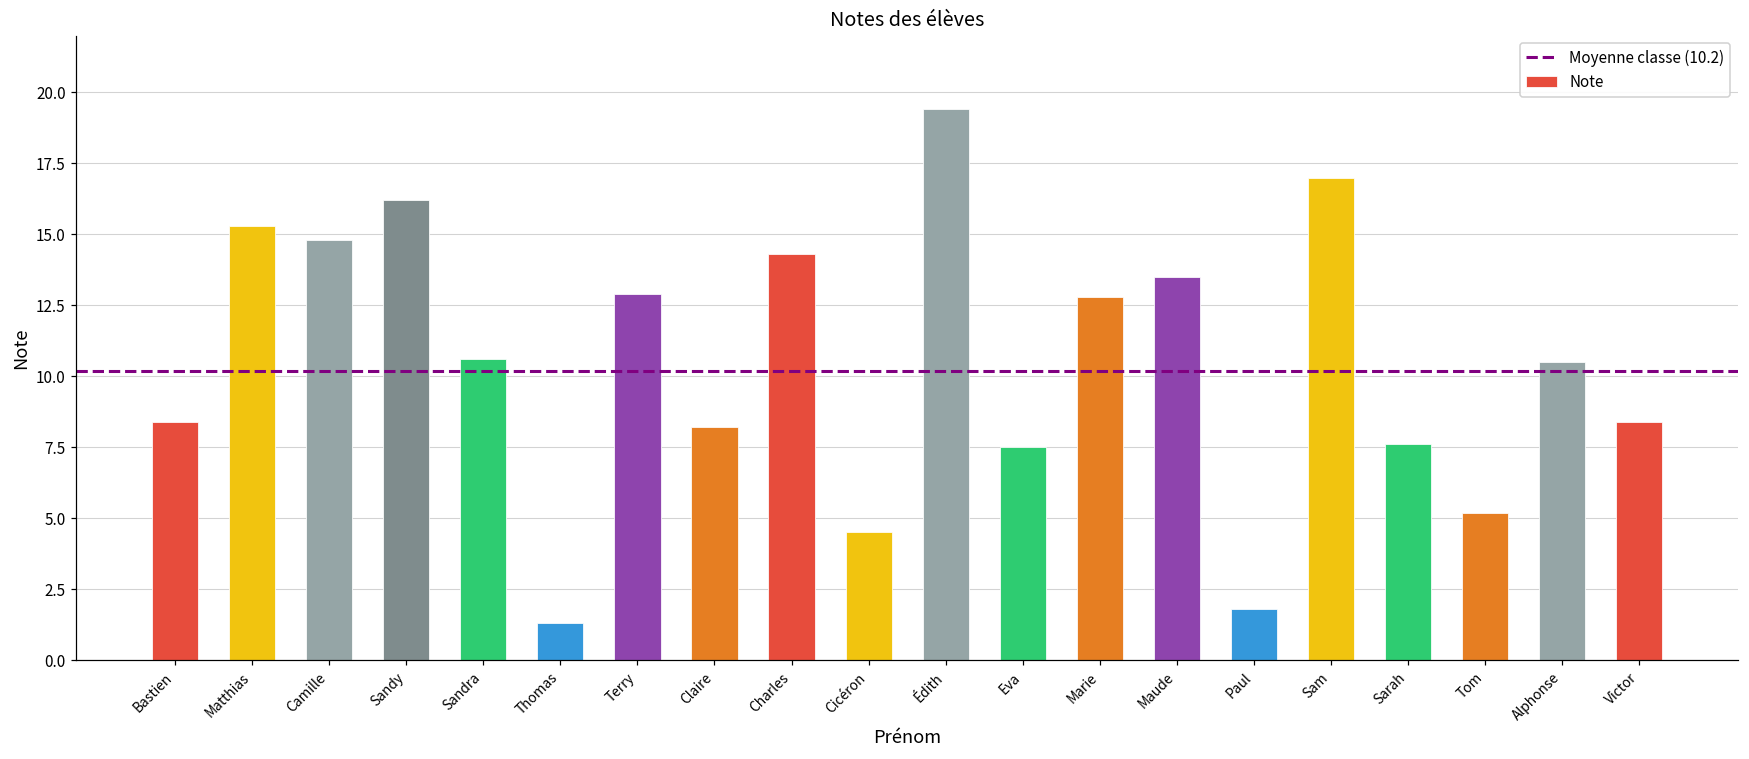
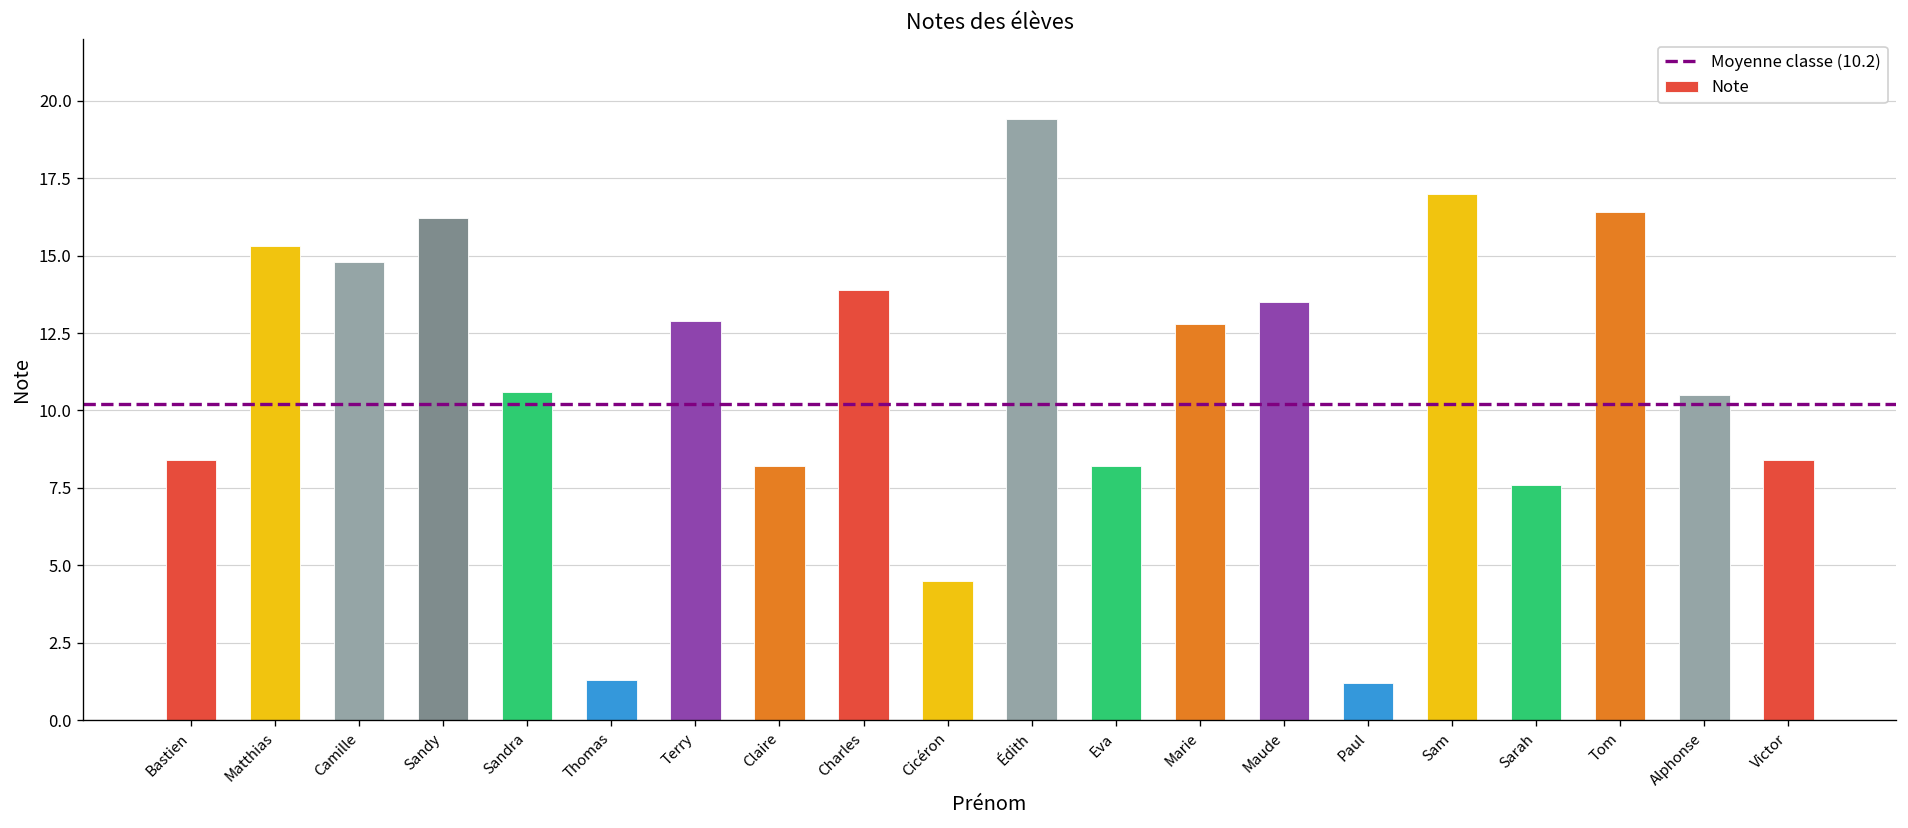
Charles: 14.3 -> 13.9
Eva: 7.5 -> 8.2
Paul: 1.8 -> 1.2
Tom: 5.2 -> 16.4
